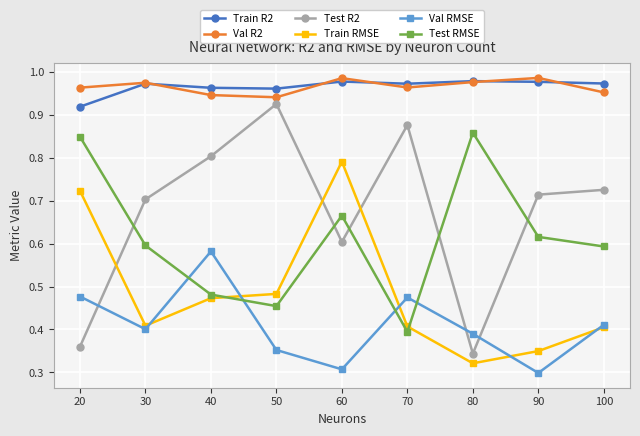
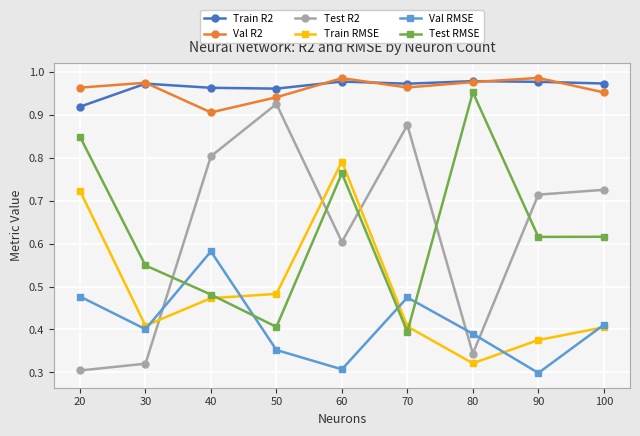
Test R2, 20: 0.36 -> 0.30
Test R2, 30: 0.70 -> 0.32
Test RMSE, 30: 0.60 -> 0.55
Val R2, 40: 0.95 -> 0.91
Test RMSE, 50: 0.45 -> 0.41
Test RMSE, 60: 0.67 -> 0.76
Test RMSE, 80: 0.86 -> 0.95
Train RMSE, 90: 0.35 -> 0.38
Test RMSE, 100: 0.59 -> 0.62
